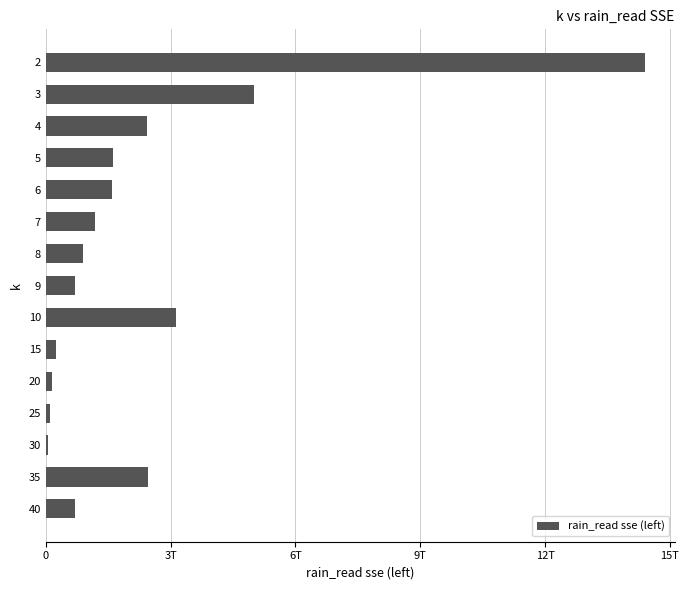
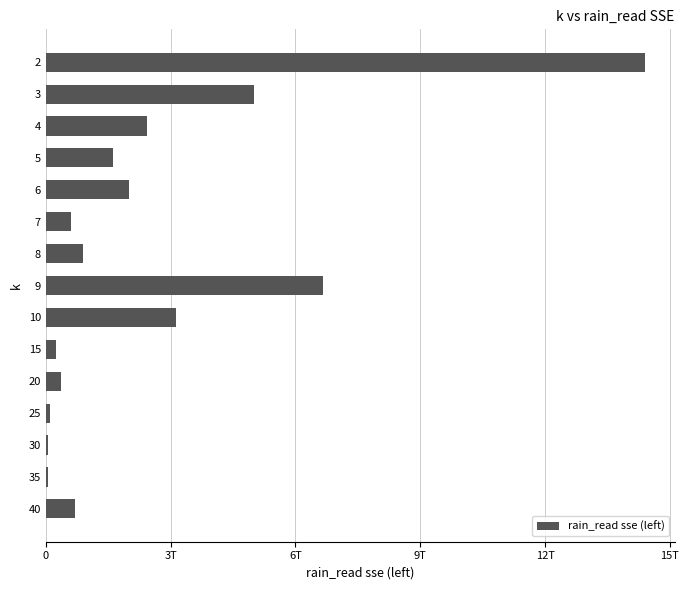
6: 1.6T -> 2.0T
7: 1.2T -> 0.6T
9: 0.7T -> 6.7T
20: 0.1T -> 0.4T
35: 2.5T -> 0.0T
